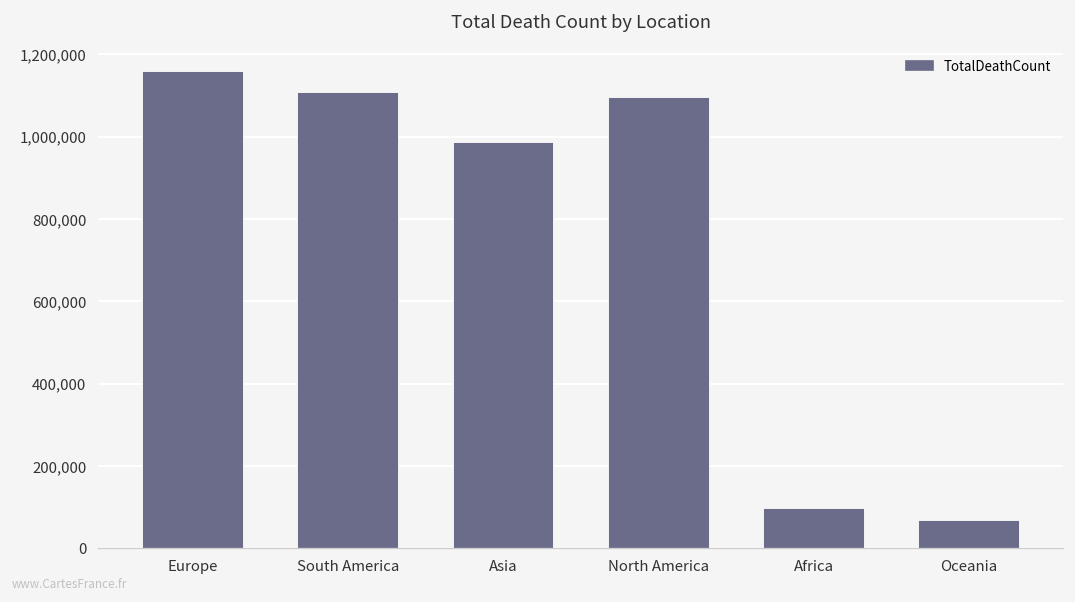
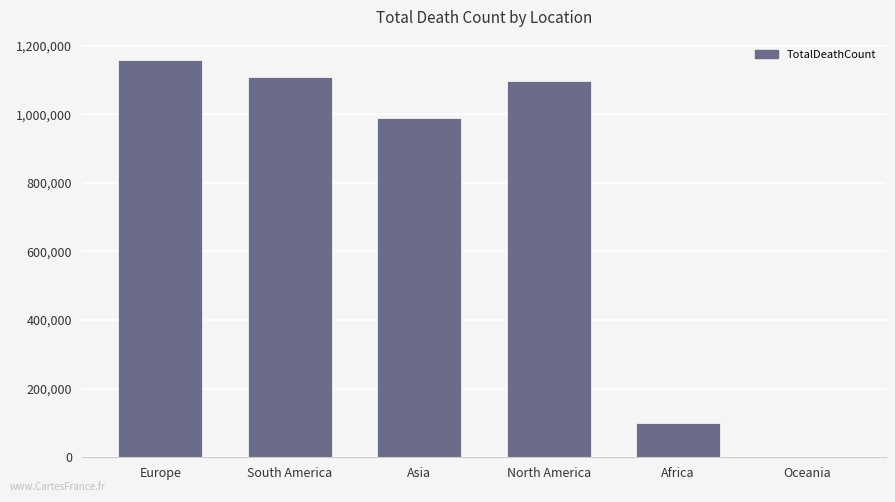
Oceania: 70,000 -> 0
